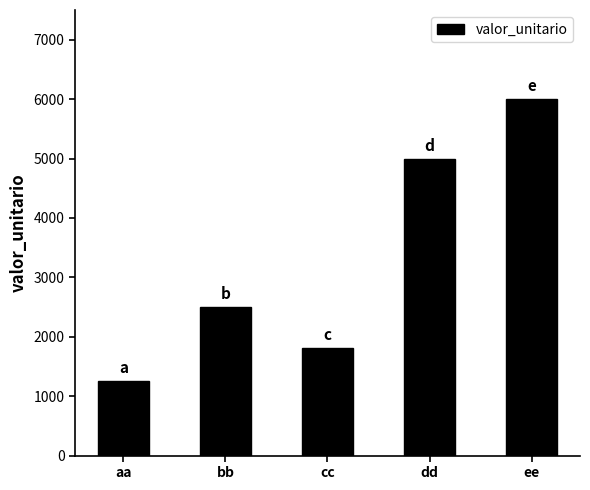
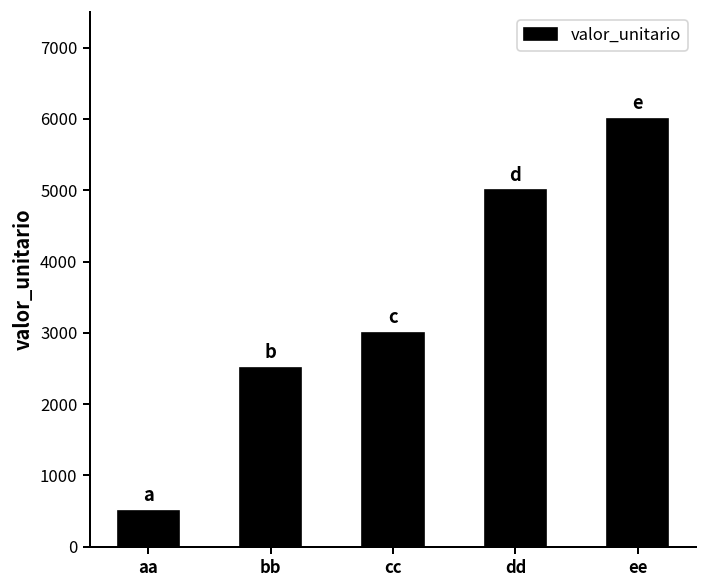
aa: 1300 -> 500
cc: 1800 -> 3000
